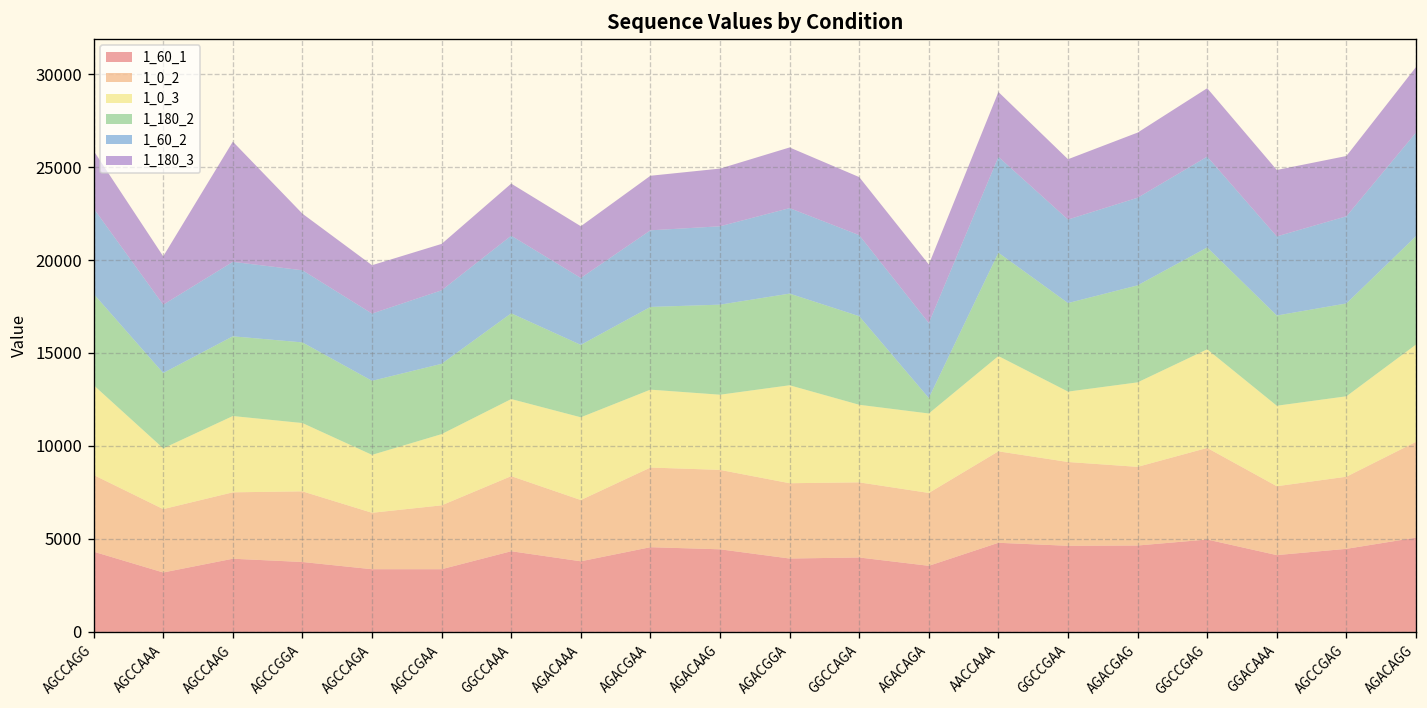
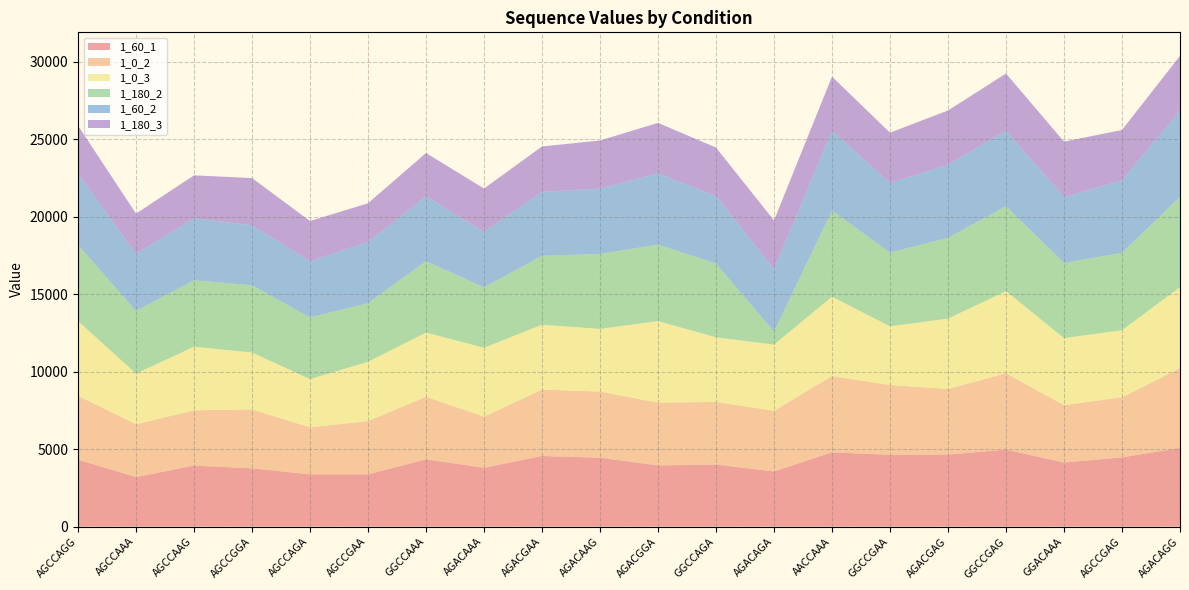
1_180_3, AGCCAAG: 6500 -> 2800
